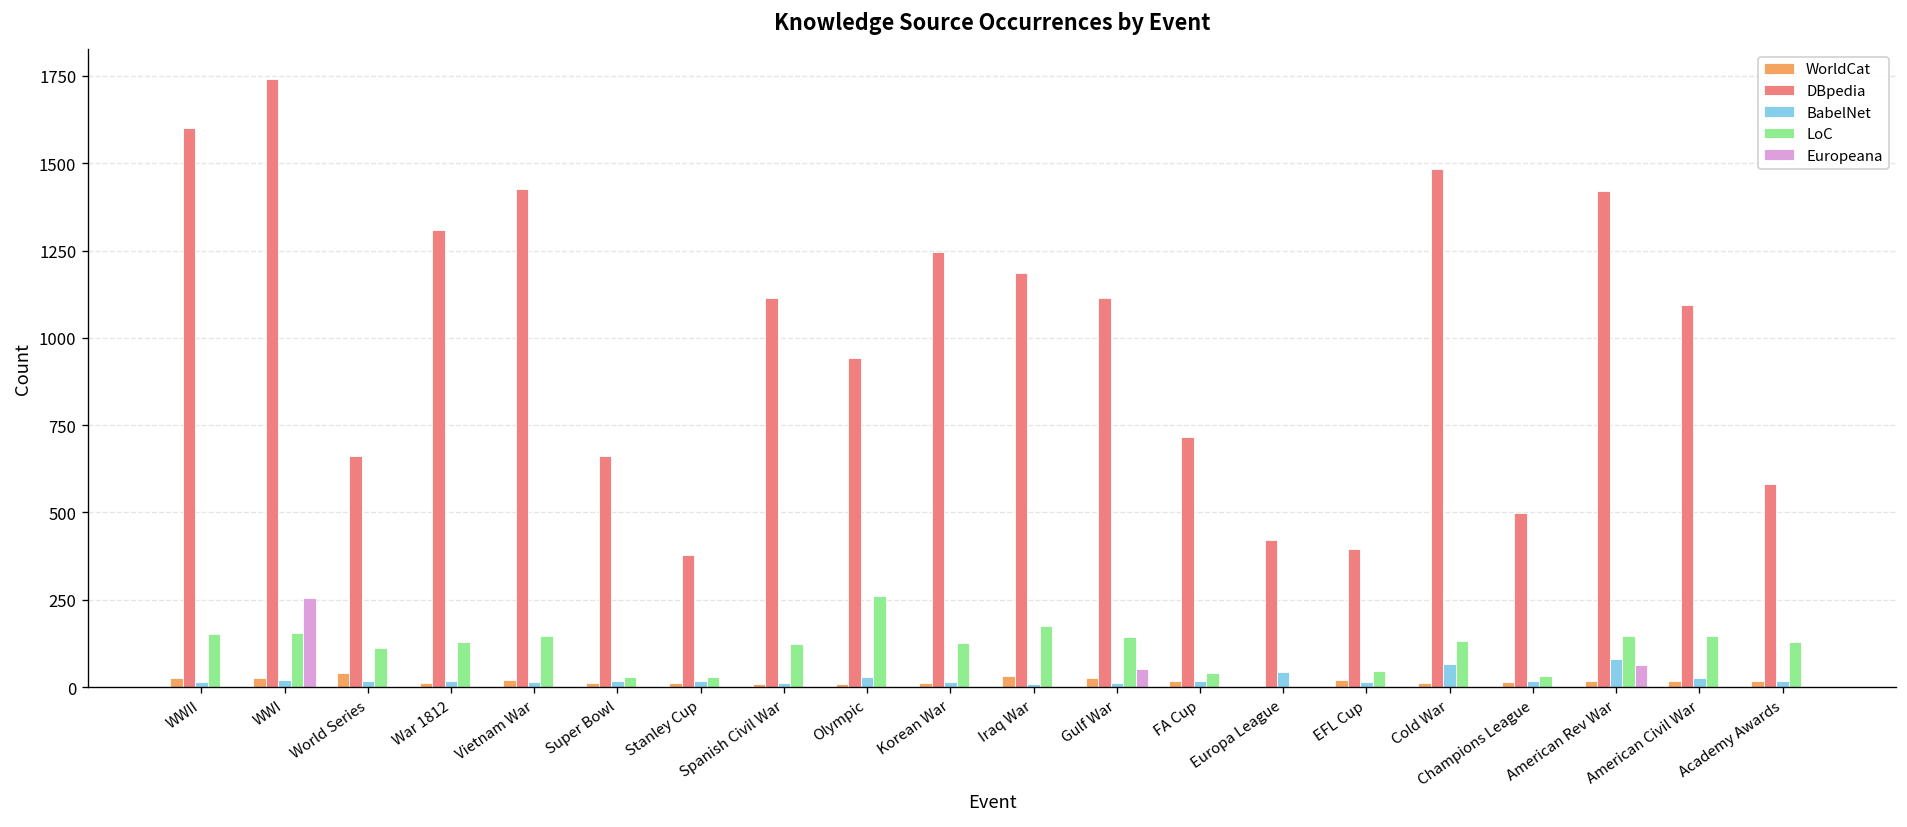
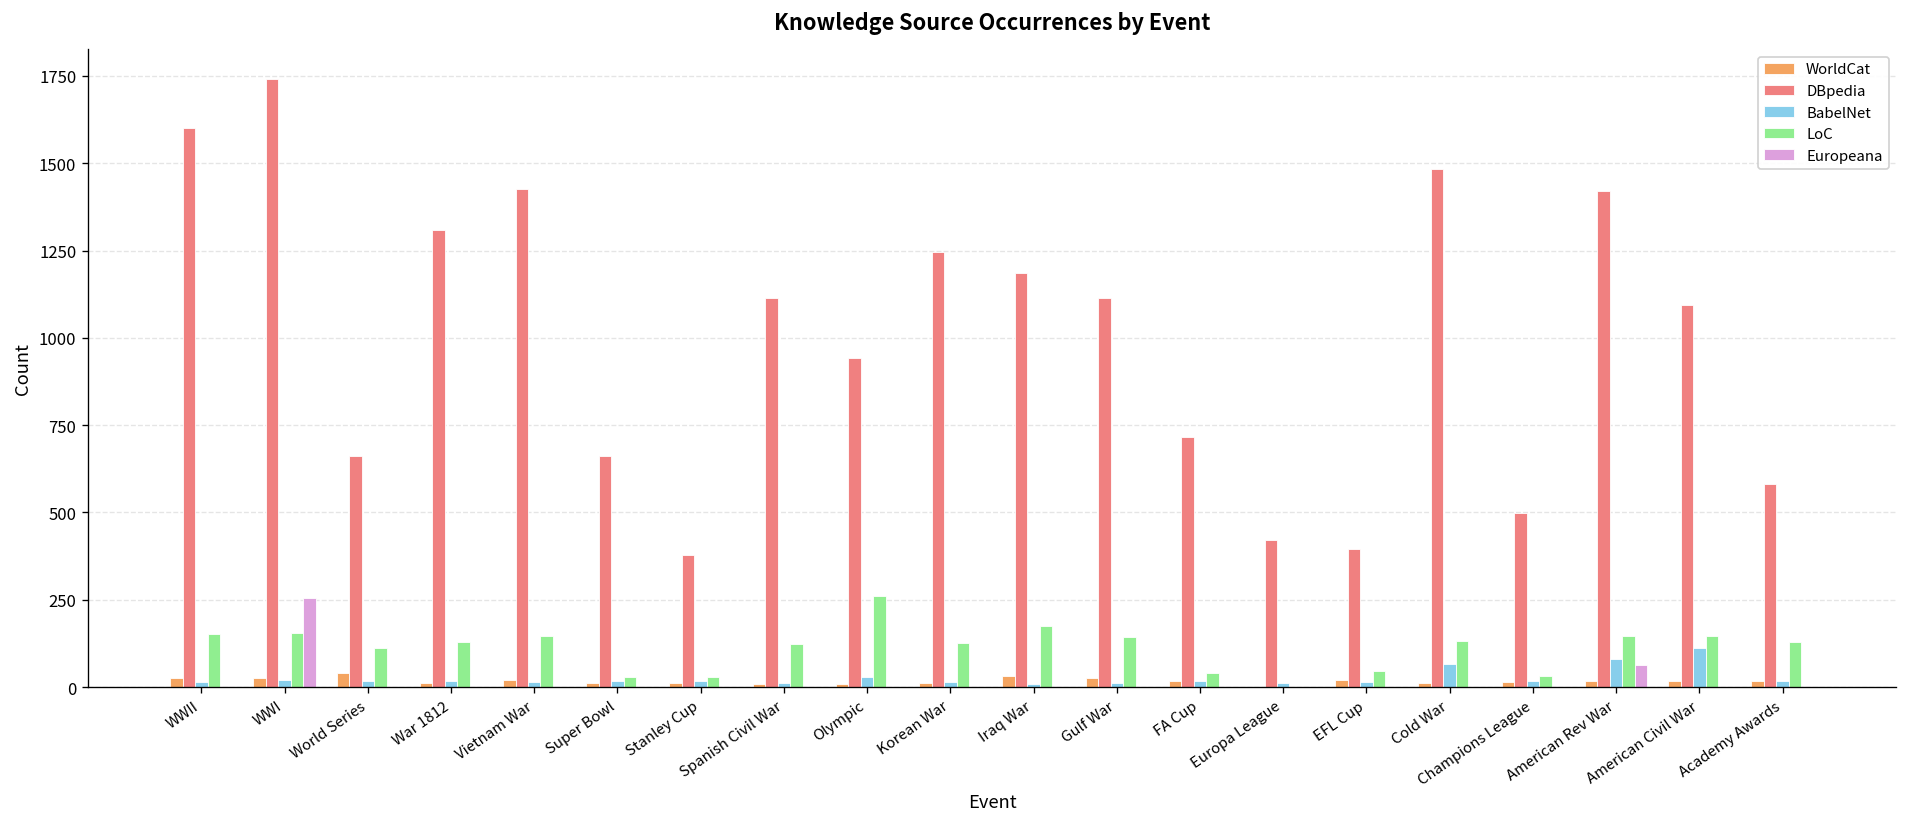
Europeana, Gulf War: 50 -> 0
BabelNet, Europa League: 40 -> 10
BabelNet, American Civil War: 30 -> 110
